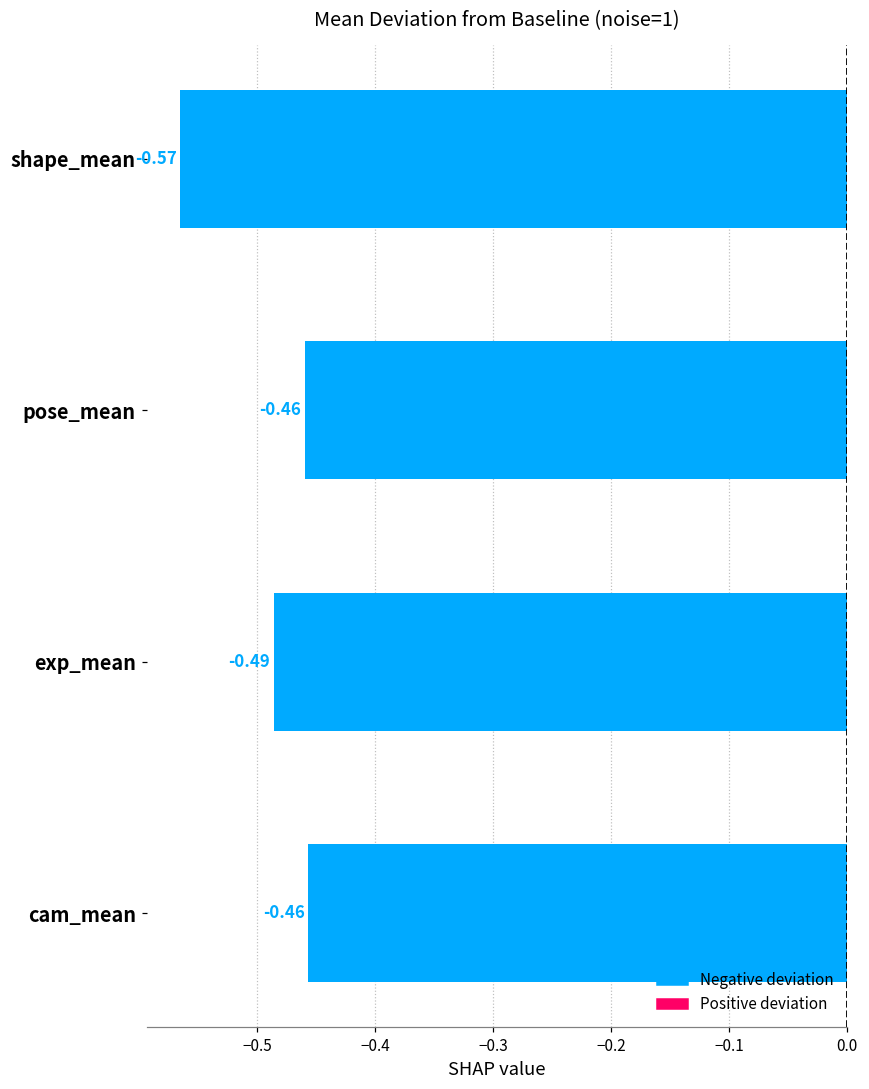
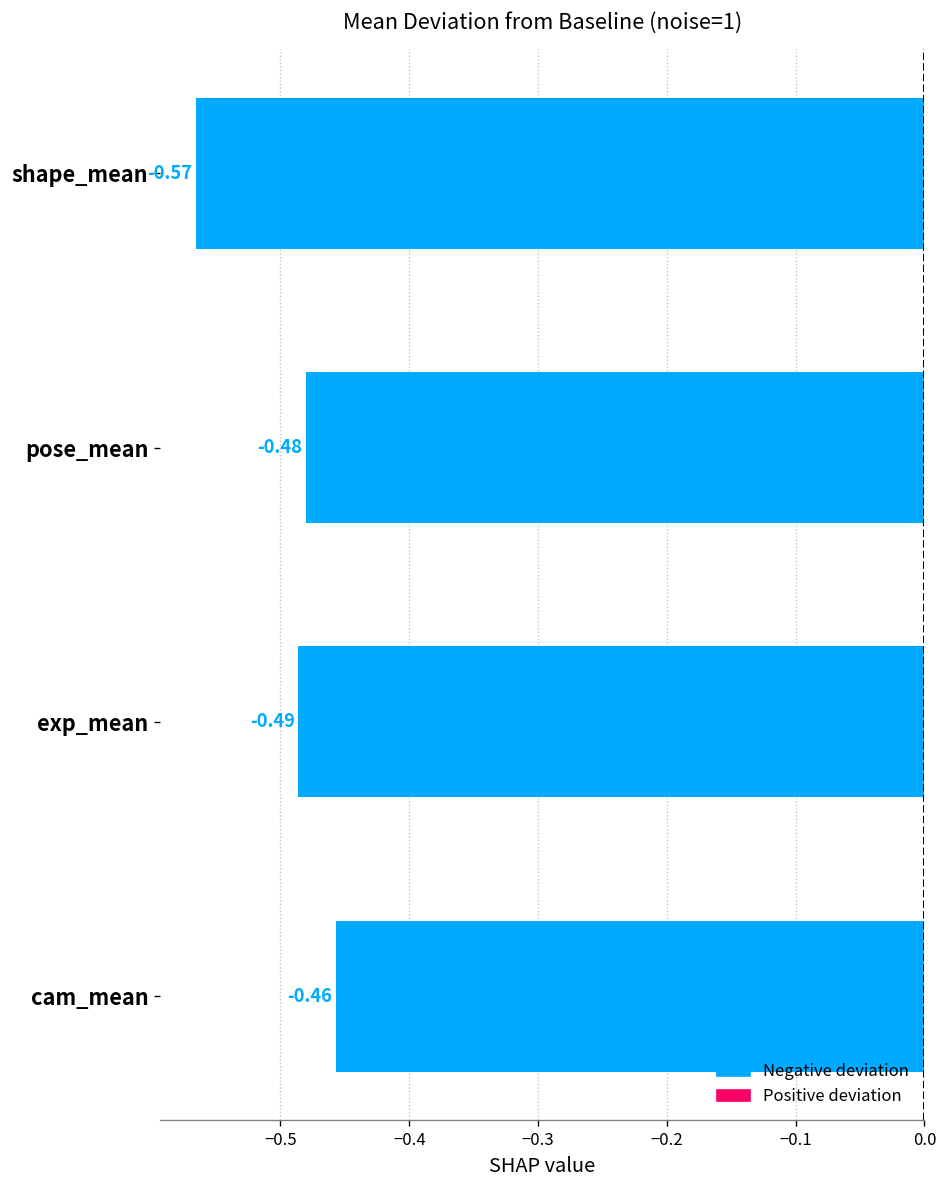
pose_mean: -0.46 -> -0.48
